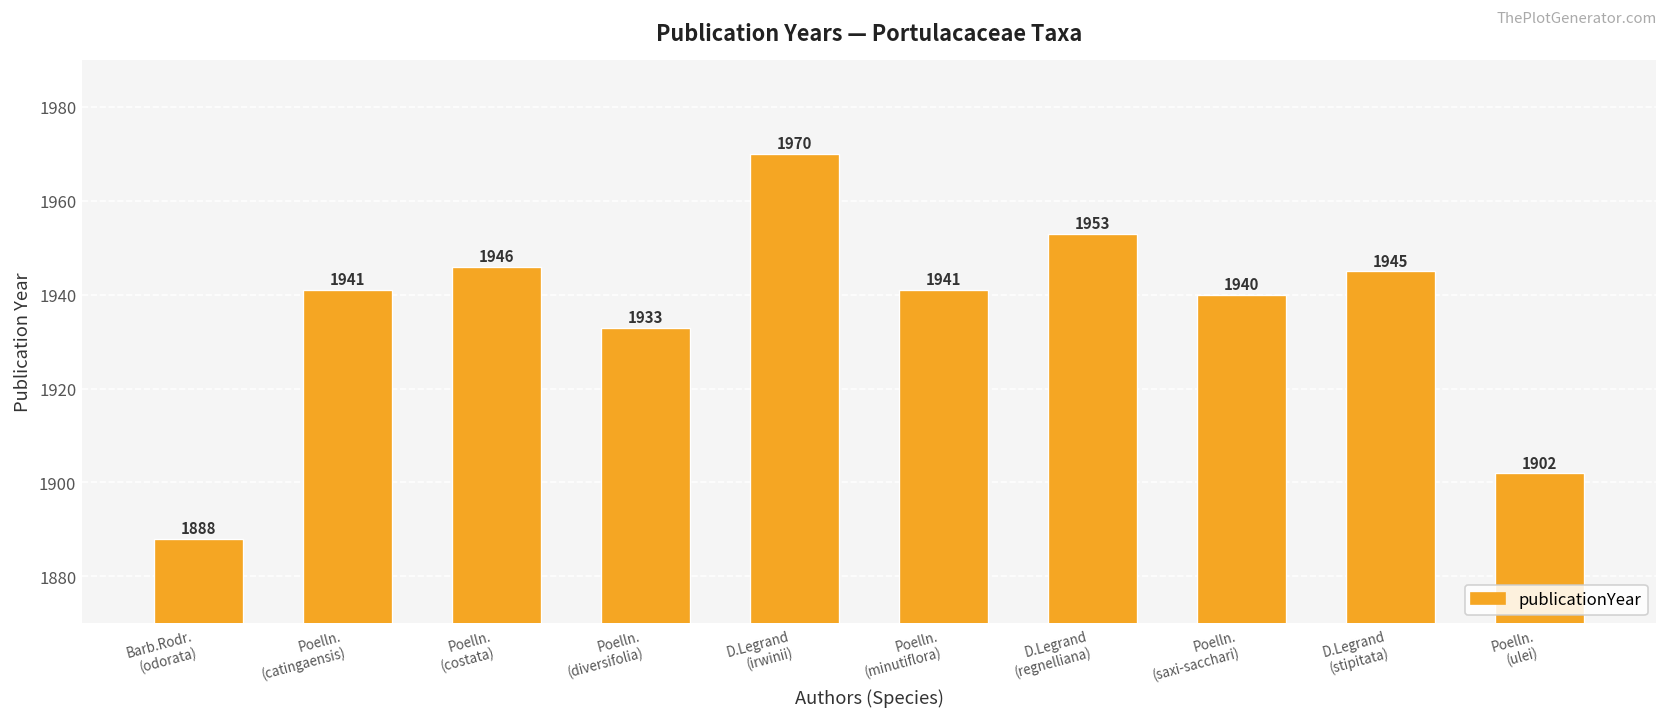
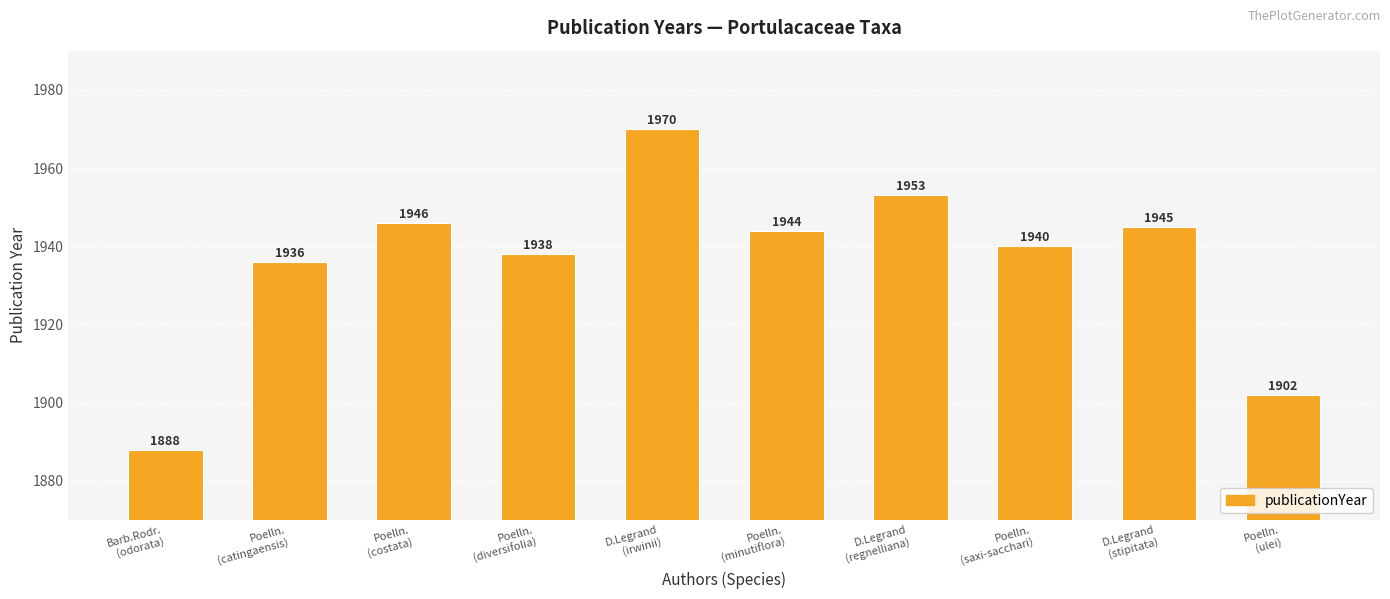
Poelln. (catingaensis): 1941 -> 1936
Poelln. (diversifolia): 1933 -> 1938
Poelln. (minutiflora): 1941 -> 1944
